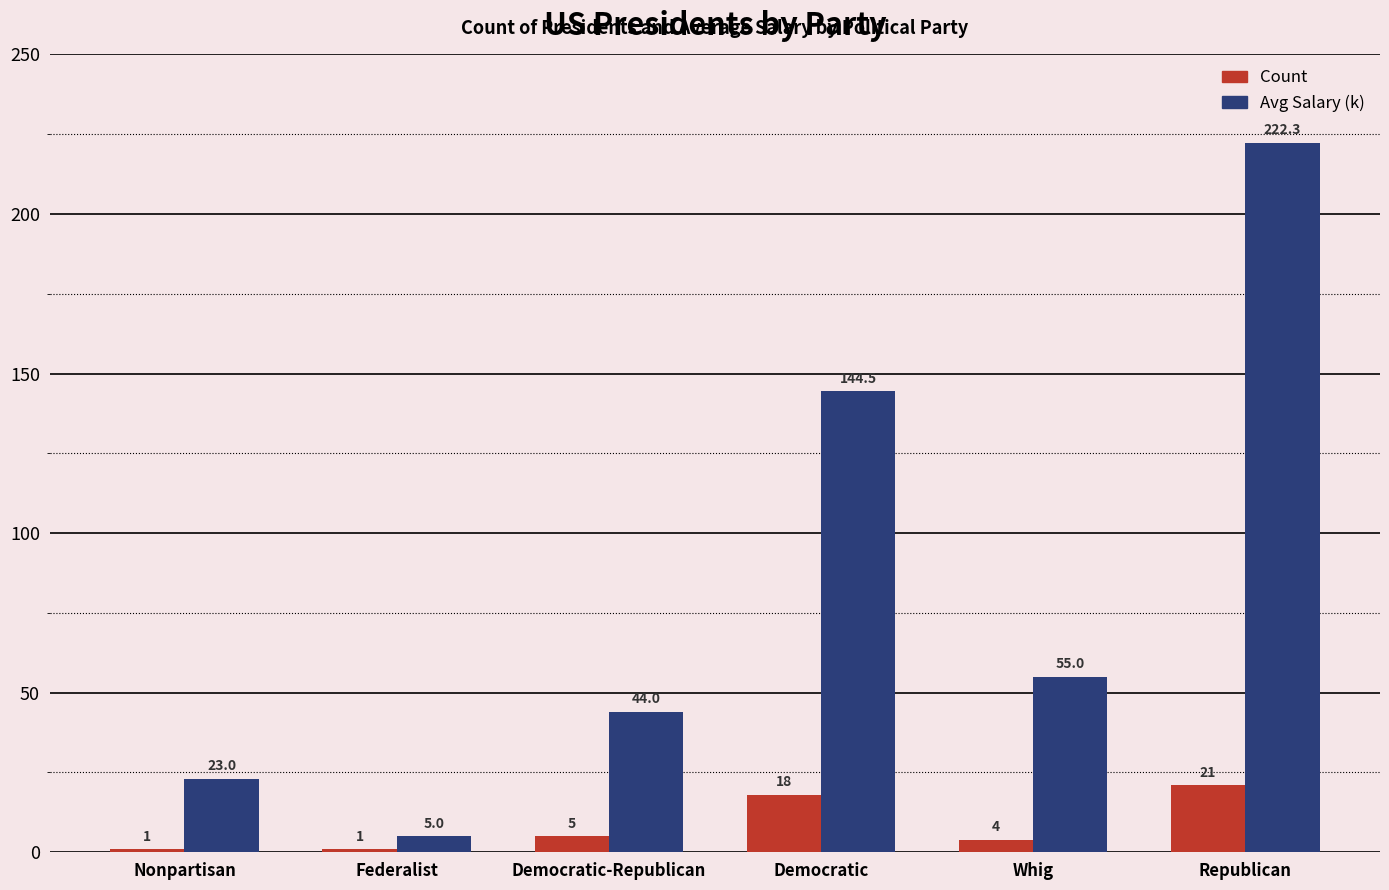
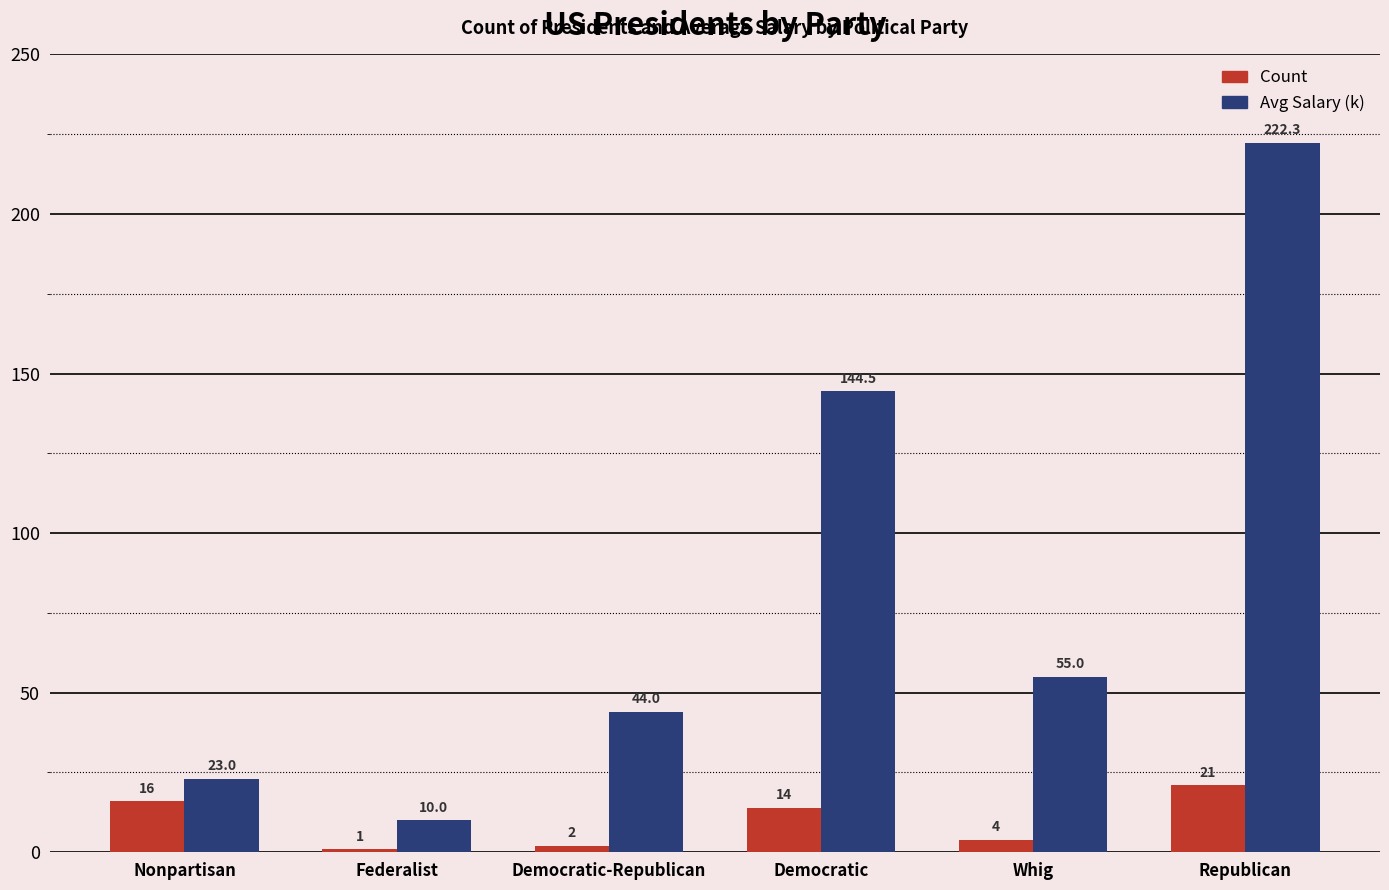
Count, Nonpartisan: 1 -> 16
Avg Salary (k), Federalist: 5.0 -> 10.0
Count, Democratic-Republican: 5 -> 2
Count, Democratic: 18 -> 14
